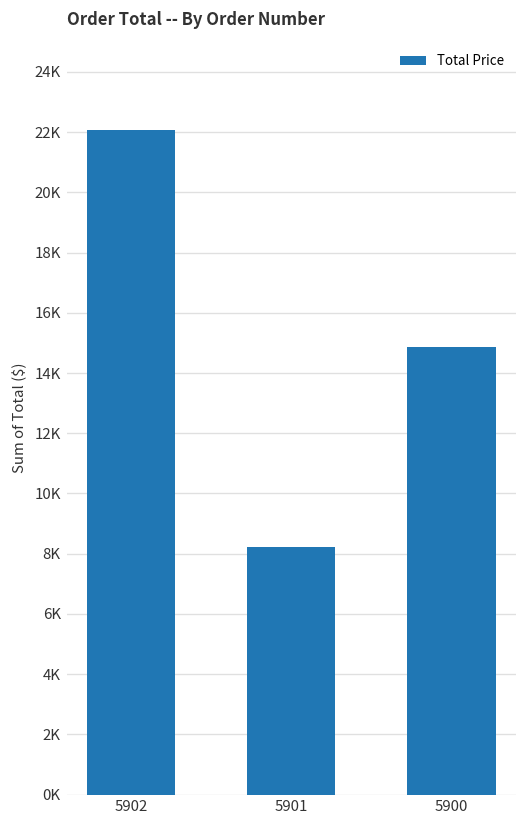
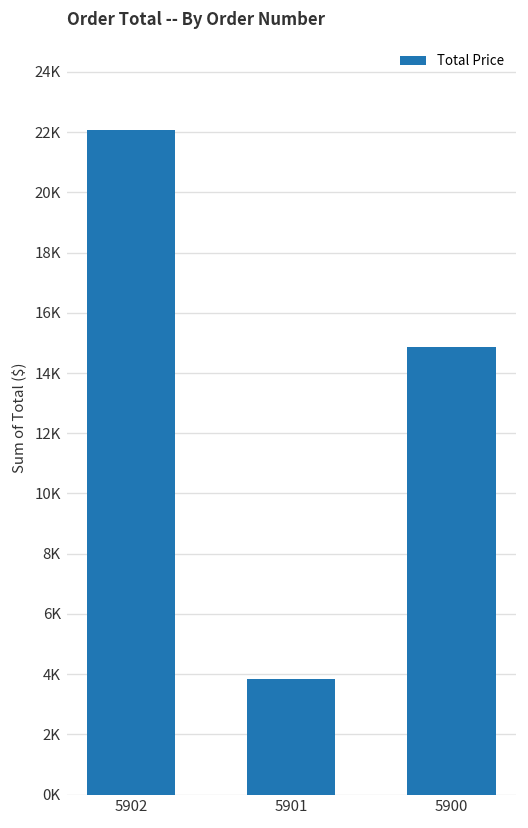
5901: 8200 -> 3800
